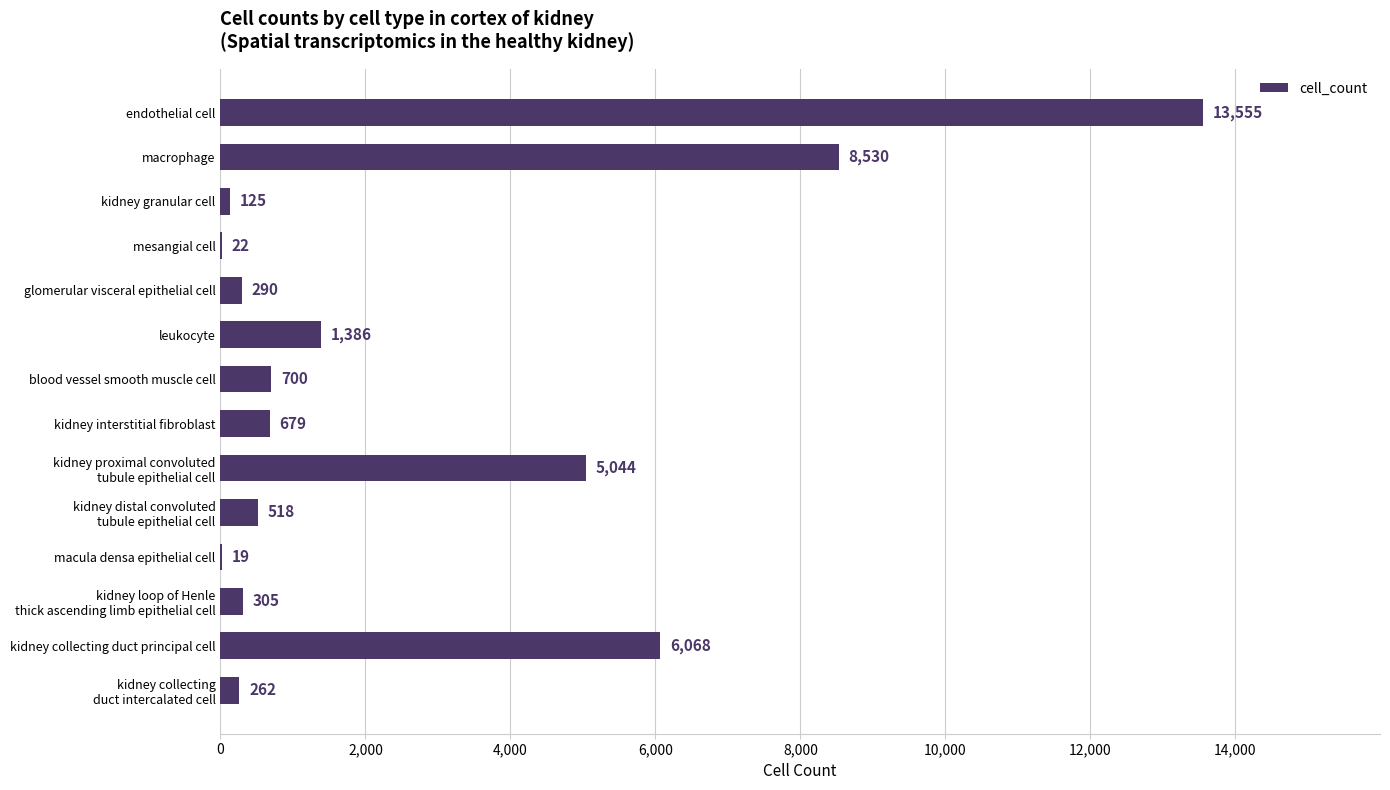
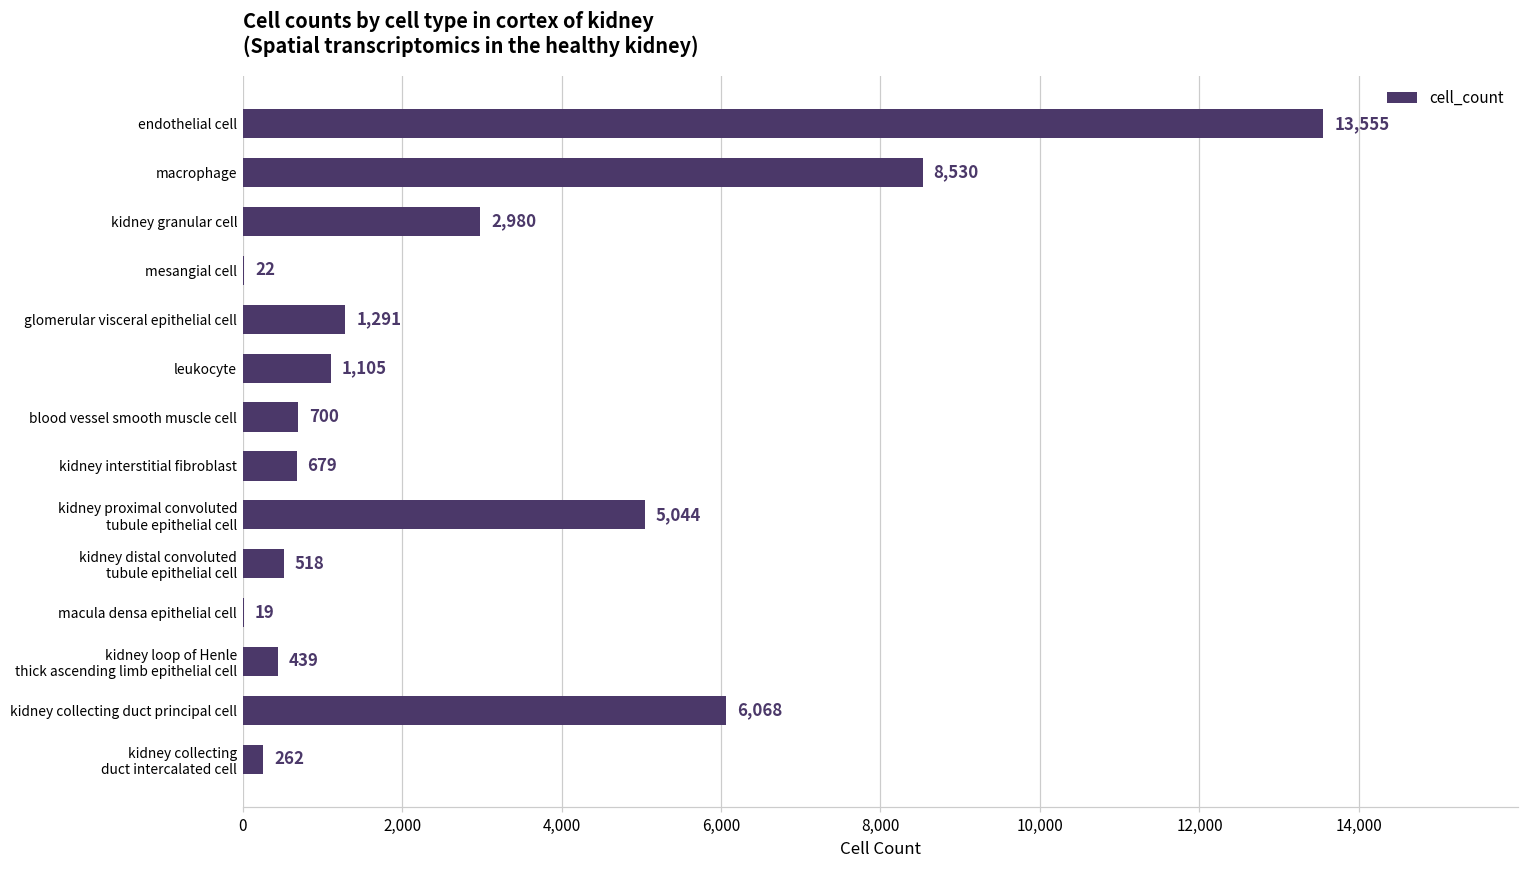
kidney granular cell: 125 -> 2,980
glomerular visceral epithelial cell: 290 -> 1,291
leukocyte: 1,386 -> 1,105
kidney loop of Henle thick ascending limb epithelial cell: 305 -> 439
